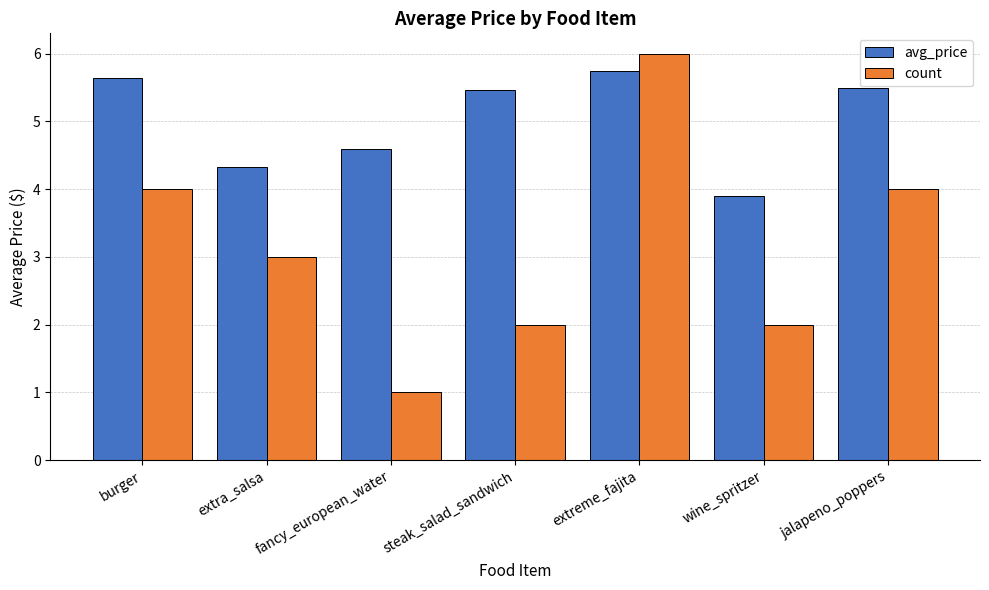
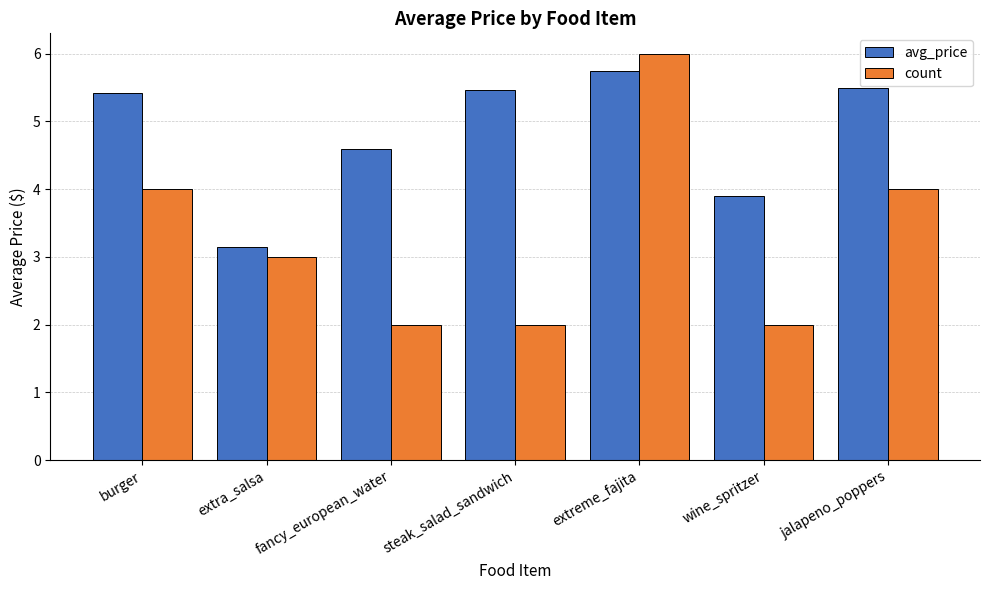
avg_price, burger: 5.6 -> 5.4
avg_price, extra_salsa: 4.3 -> 3.1
count, fancy_european_water: 1 -> 2
